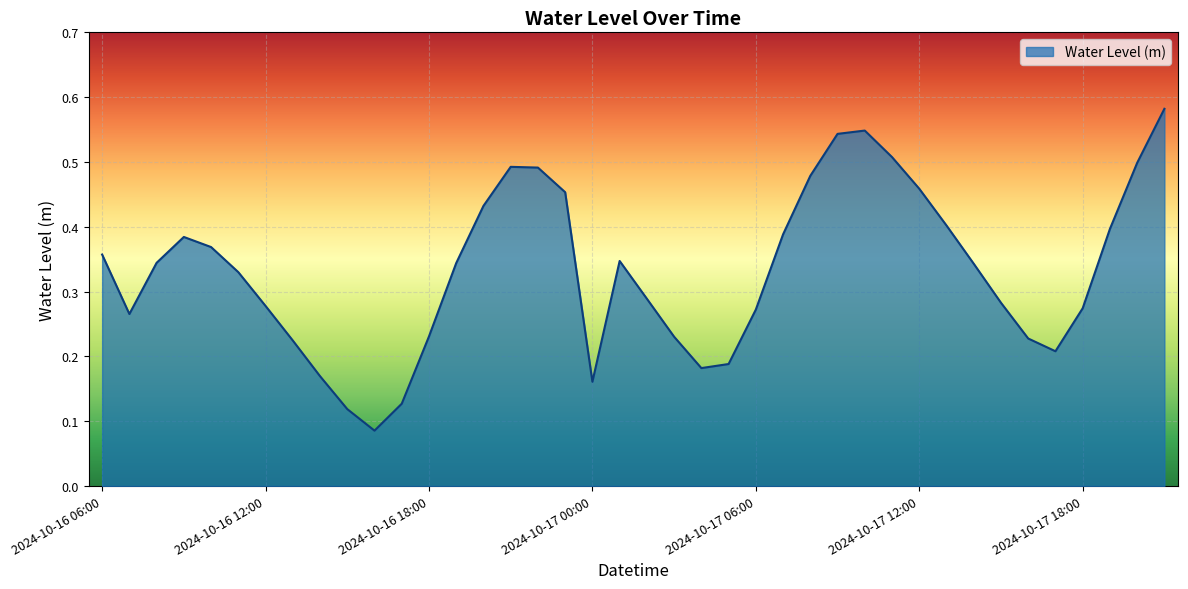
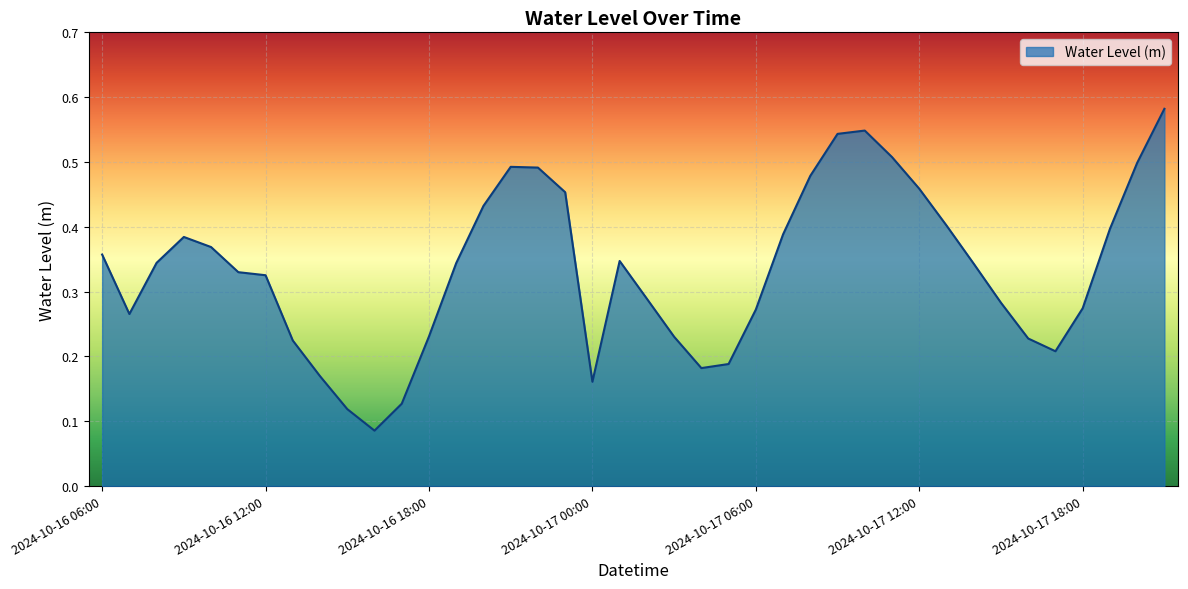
2024-10-16 12:00: 0.28 -> 0.33
